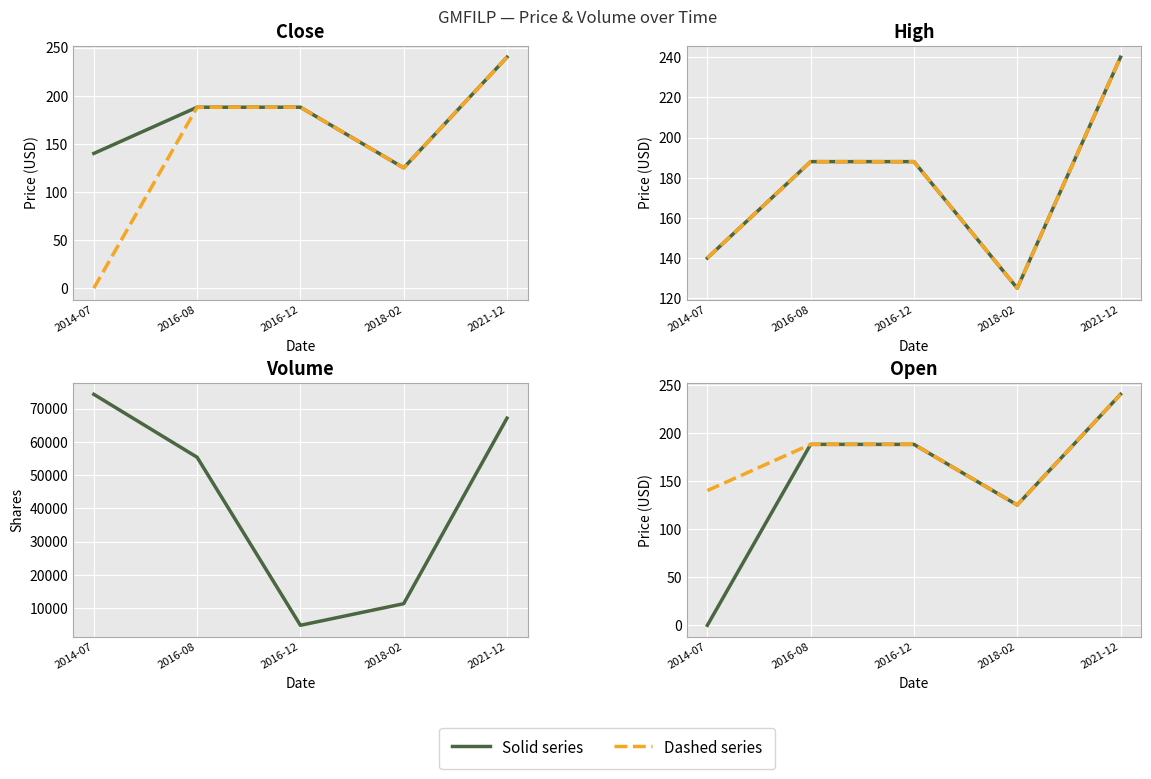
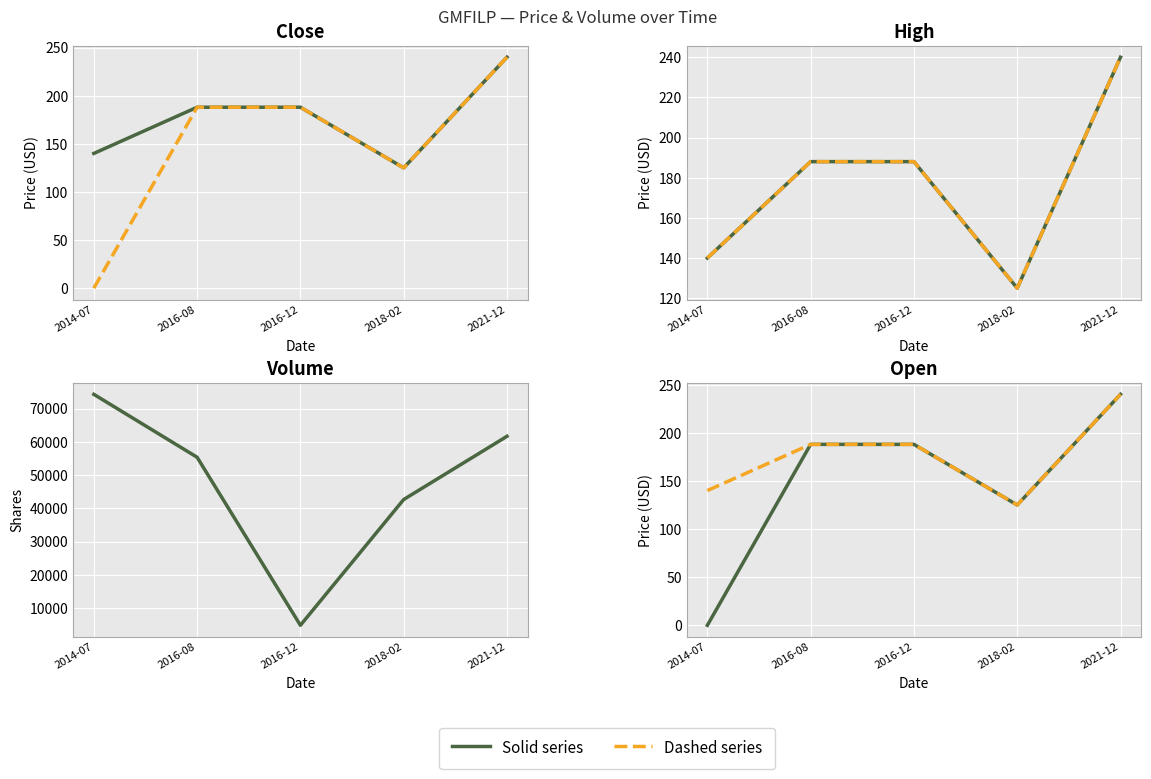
Volume, 2018-02: 11000 -> 43000
Volume, 2021-12: 67000 -> 62000
